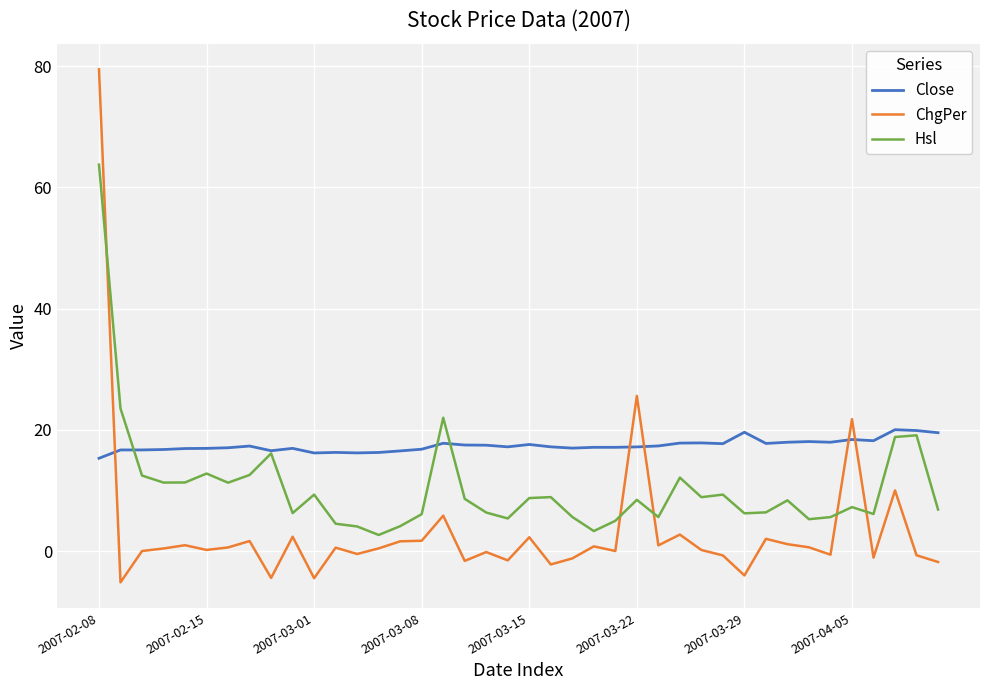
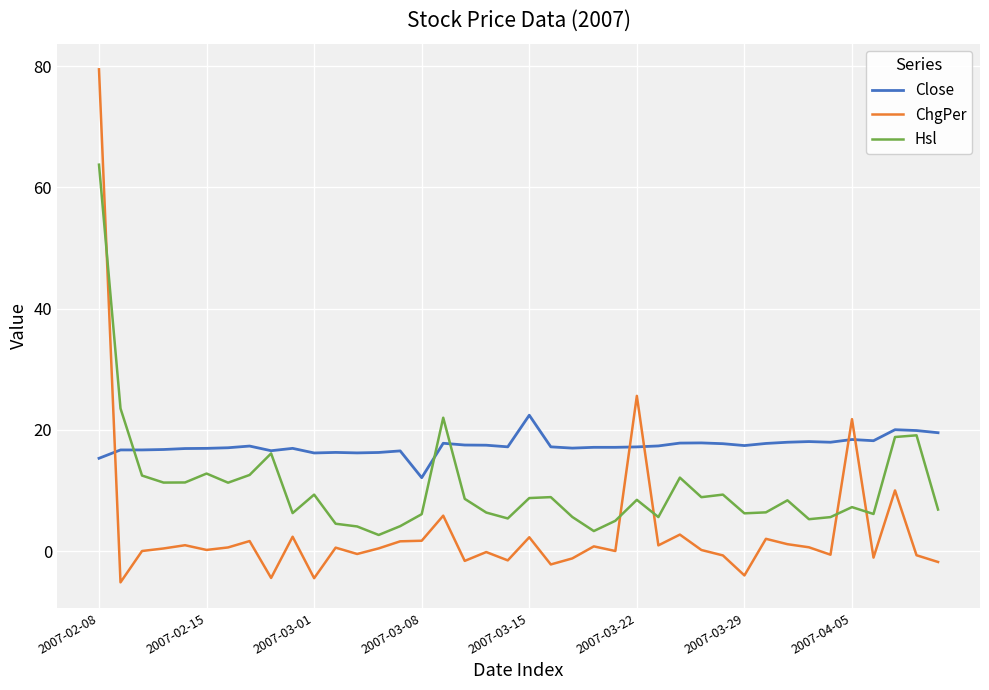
Close, 2007-03-08: 17 -> 12
Close, 2007-03-15: 18 -> 22
Close, 2007-03-29: 20 -> 17
